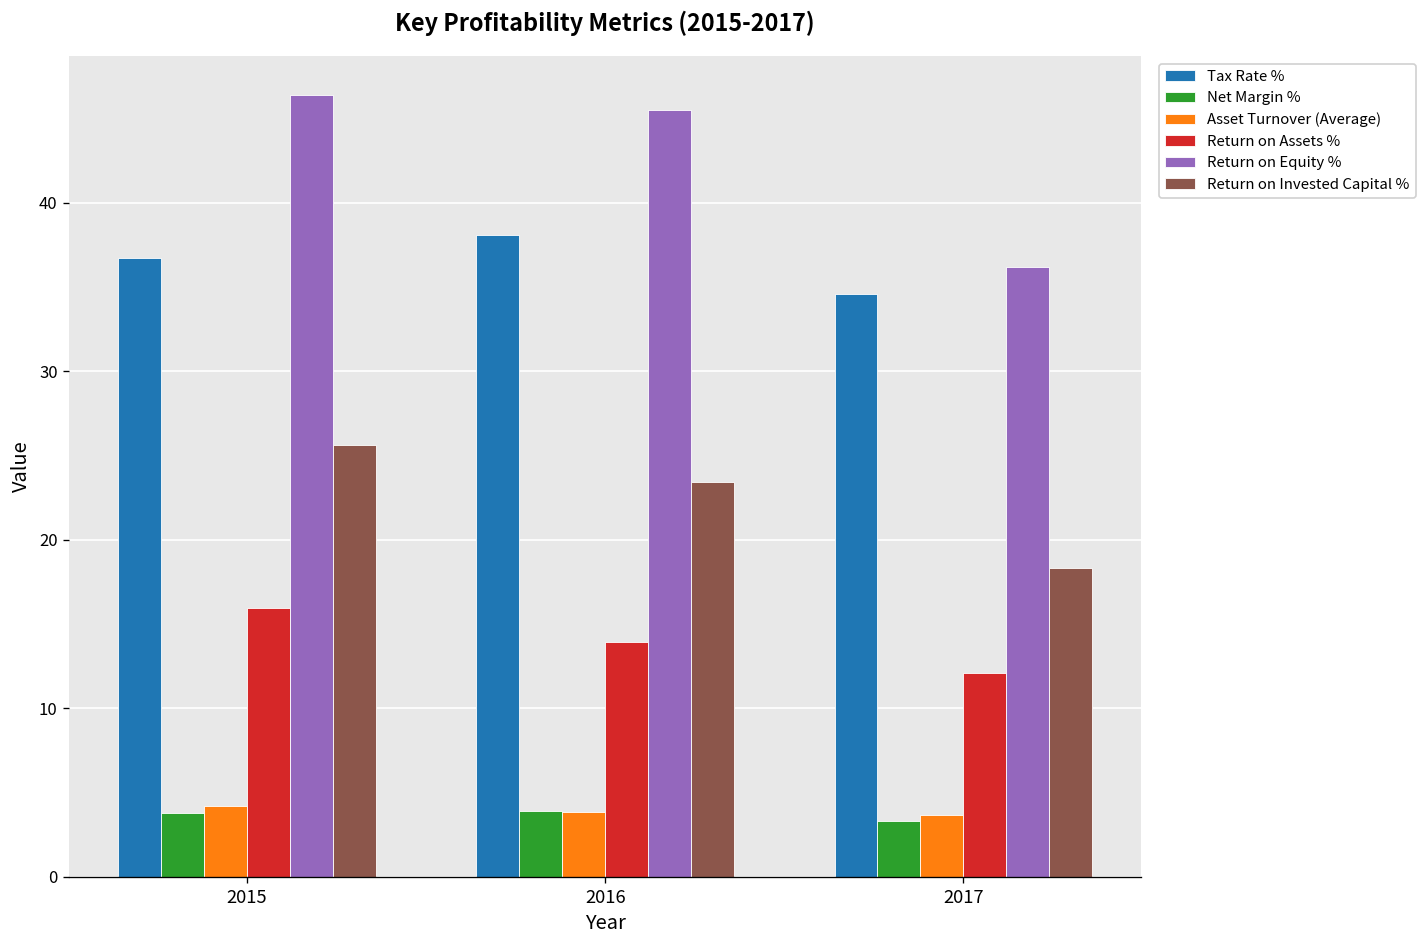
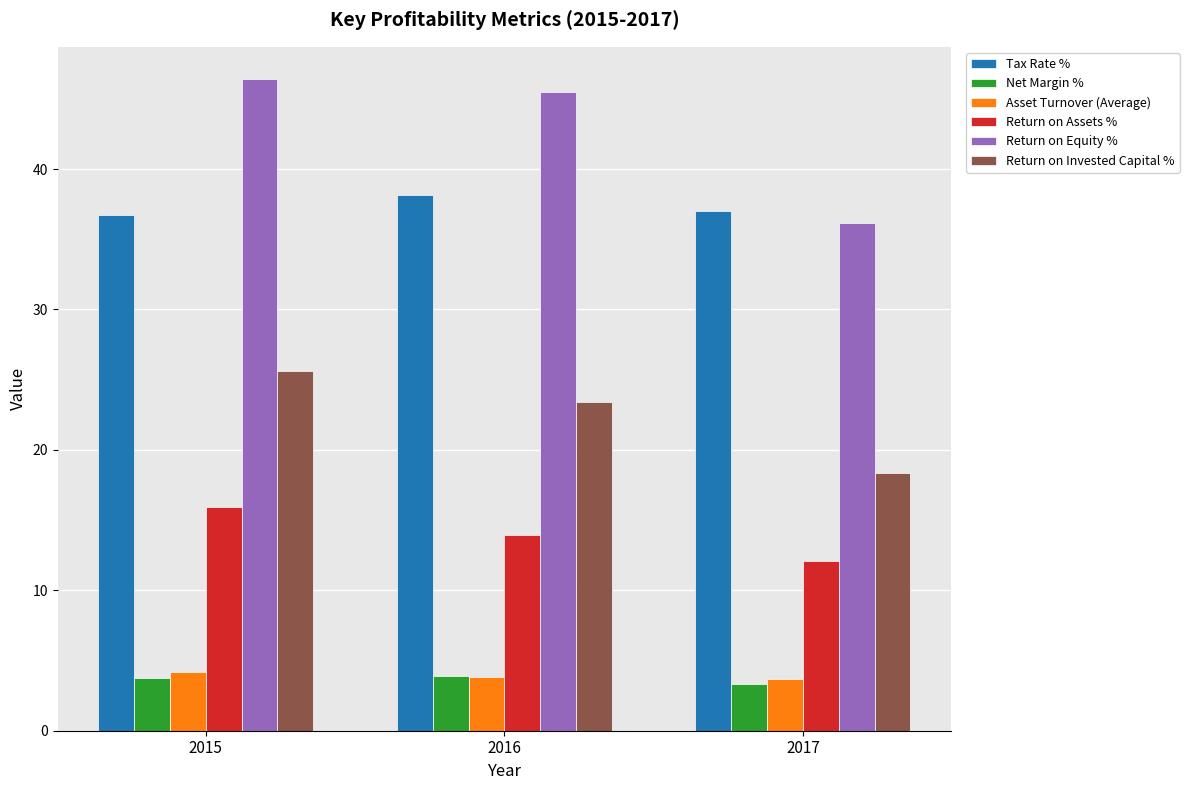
Tax Rate %, 2017: 34.6 -> 37.0
